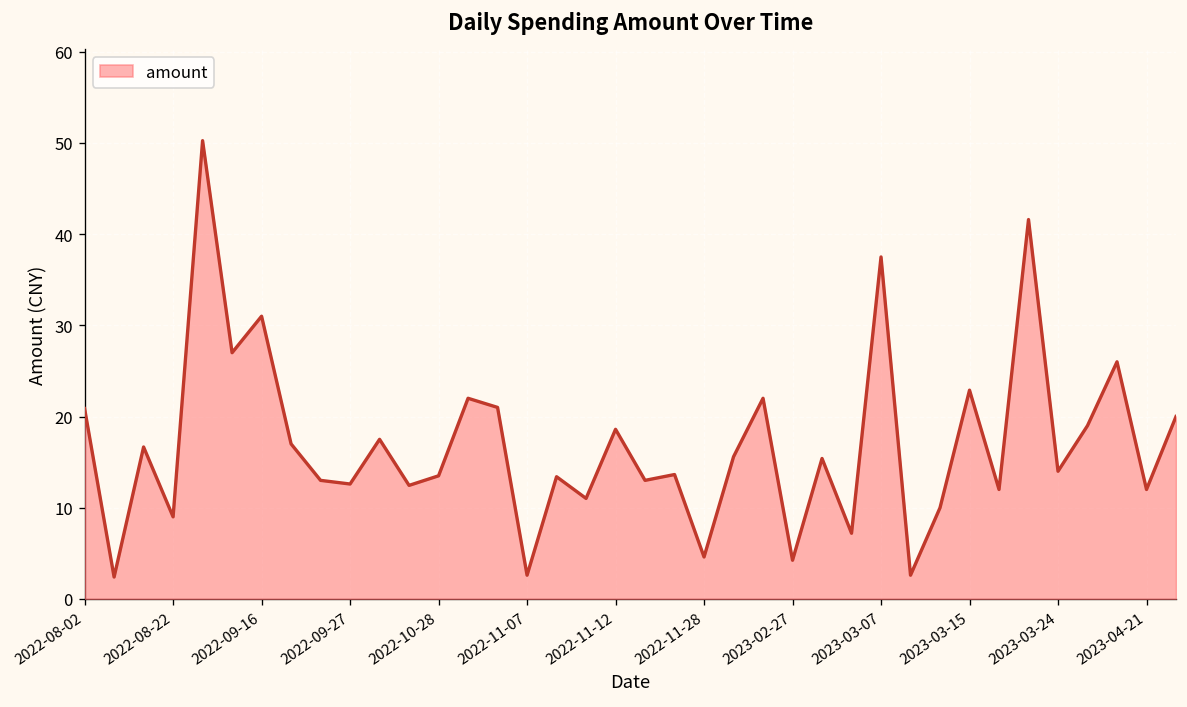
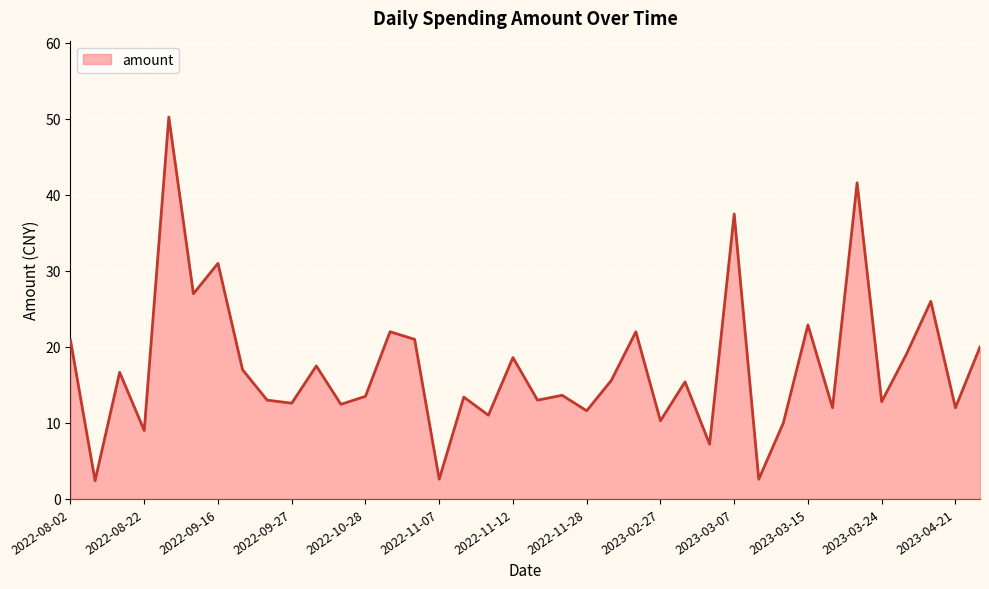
2022-11-28: 5 -> 12
2023-02-27: 4 -> 10
2023-03-24: 14 -> 13
